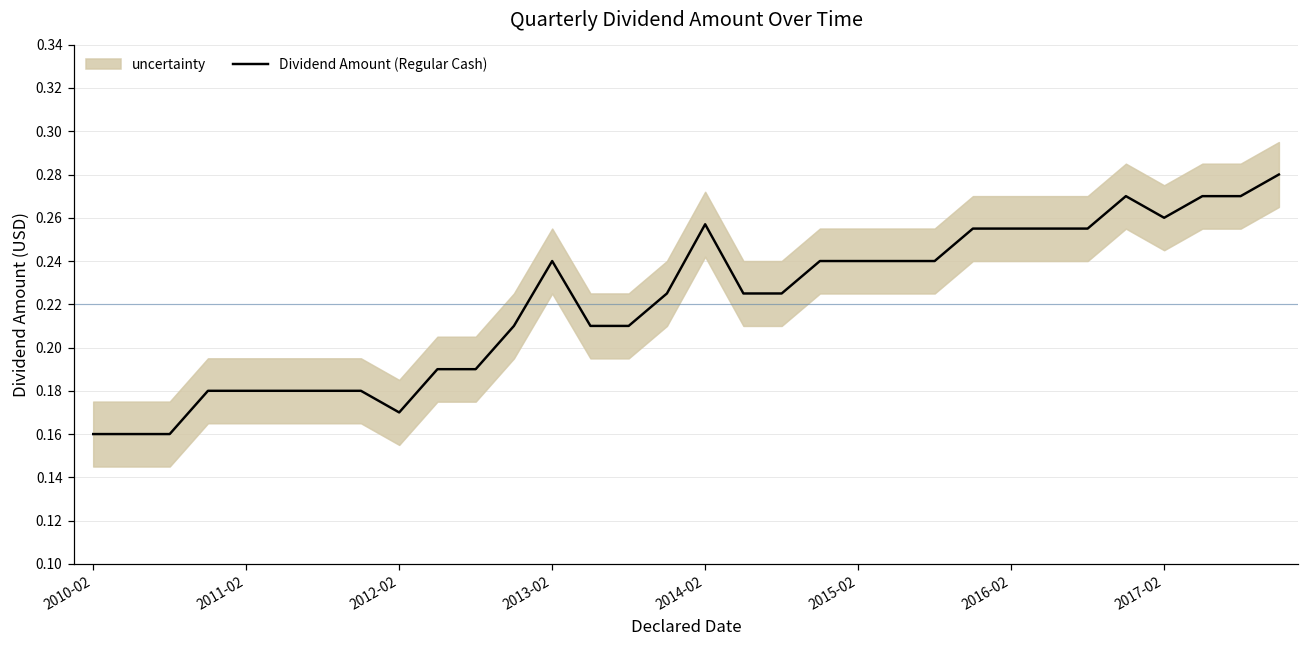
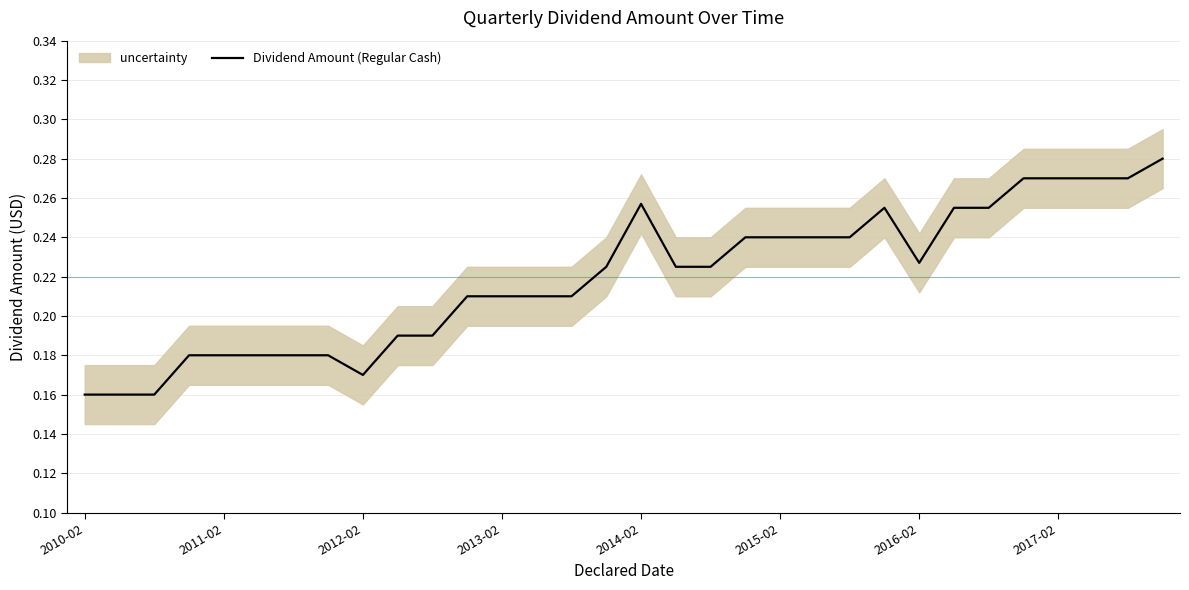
Dividend Amount (Regular Cash), 2013-02: 0.24 -> 0.21
Dividend Amount (Regular Cash), 2016-02: 0.255 -> 0.227
Dividend Amount (Regular Cash), 2017-02: 0.26 -> 0.27
